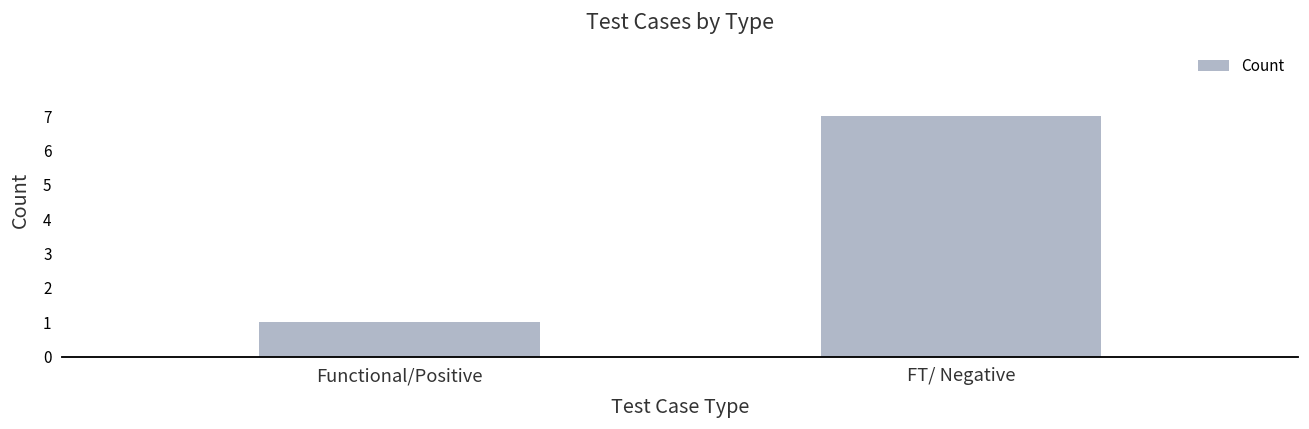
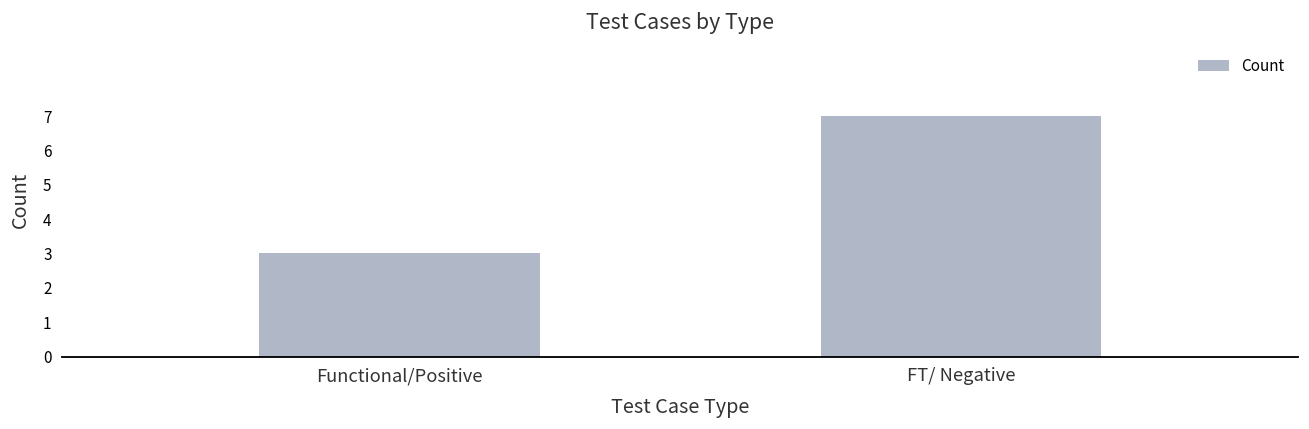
Functional/Positive: 1 -> 3
